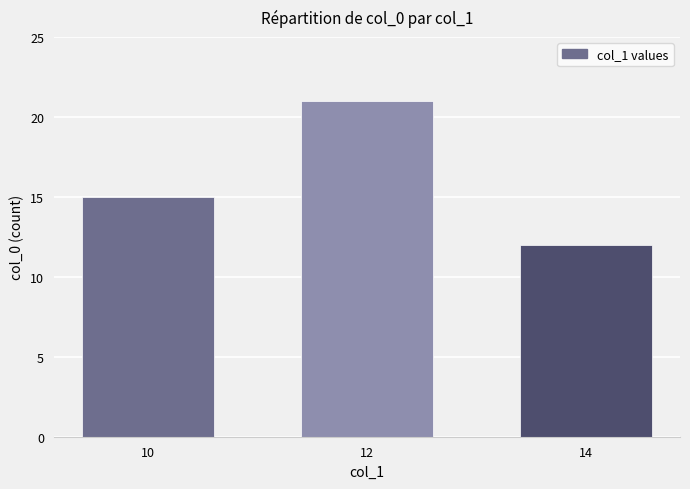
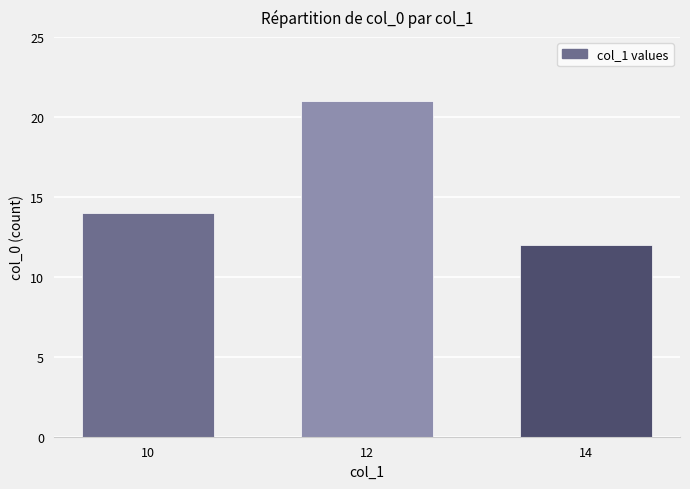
10: 15 -> 14
